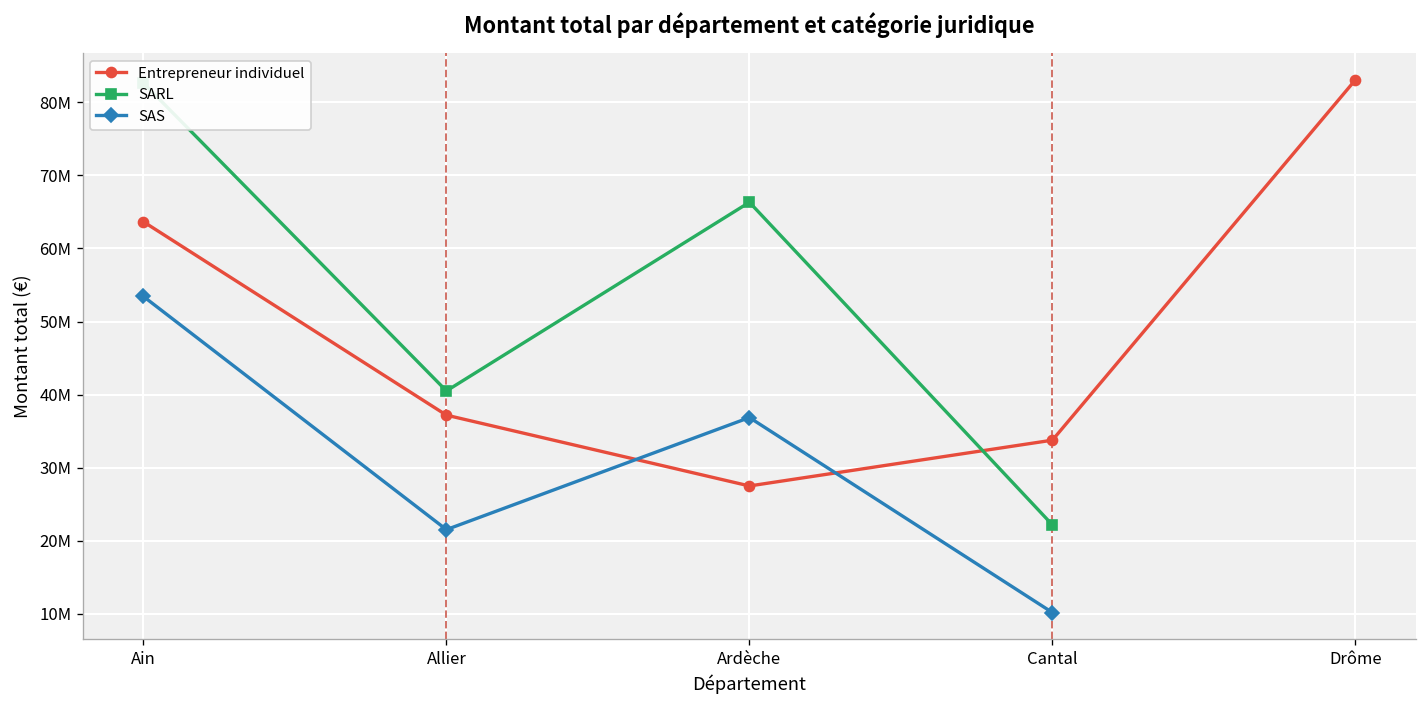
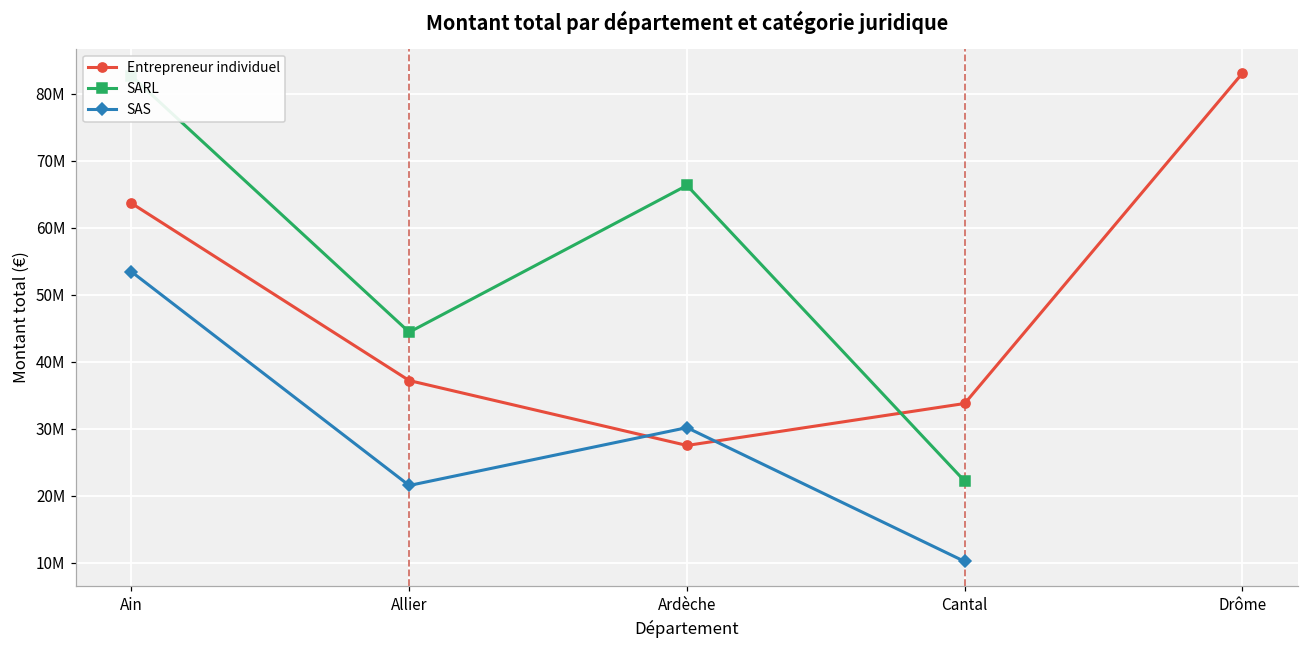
SARL, Allier: 41000000 -> 44000000
SAS, Ardèche: 37000000 -> 30000000
